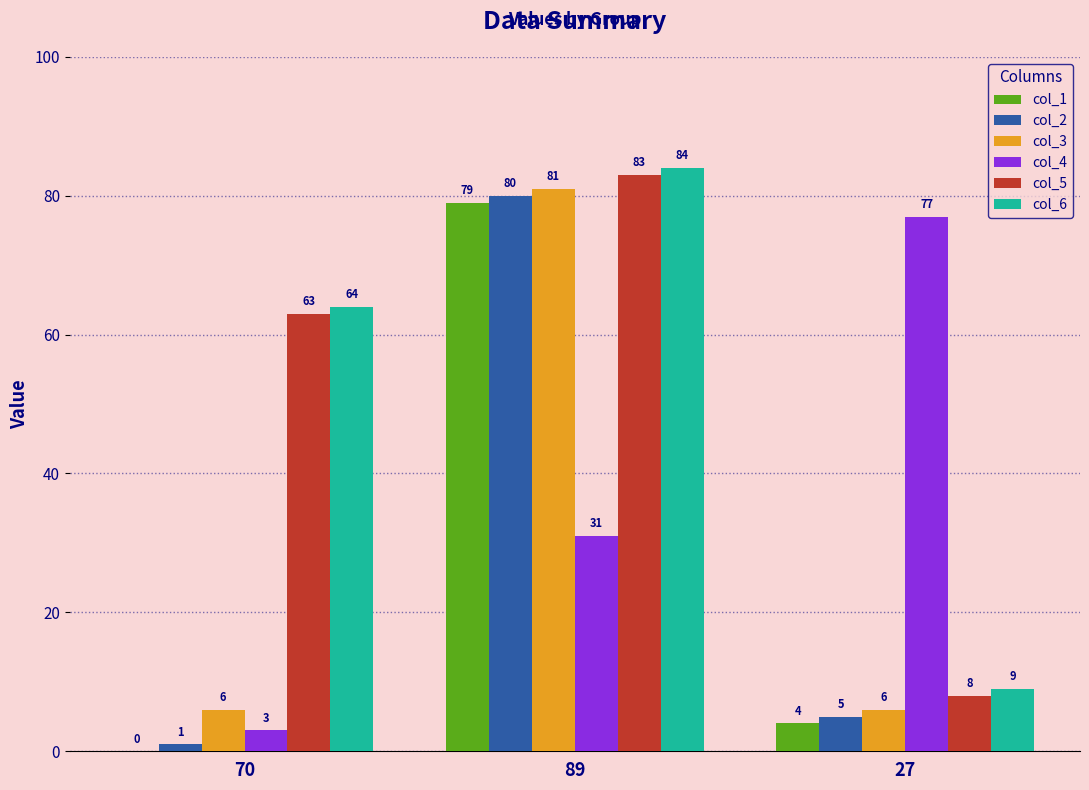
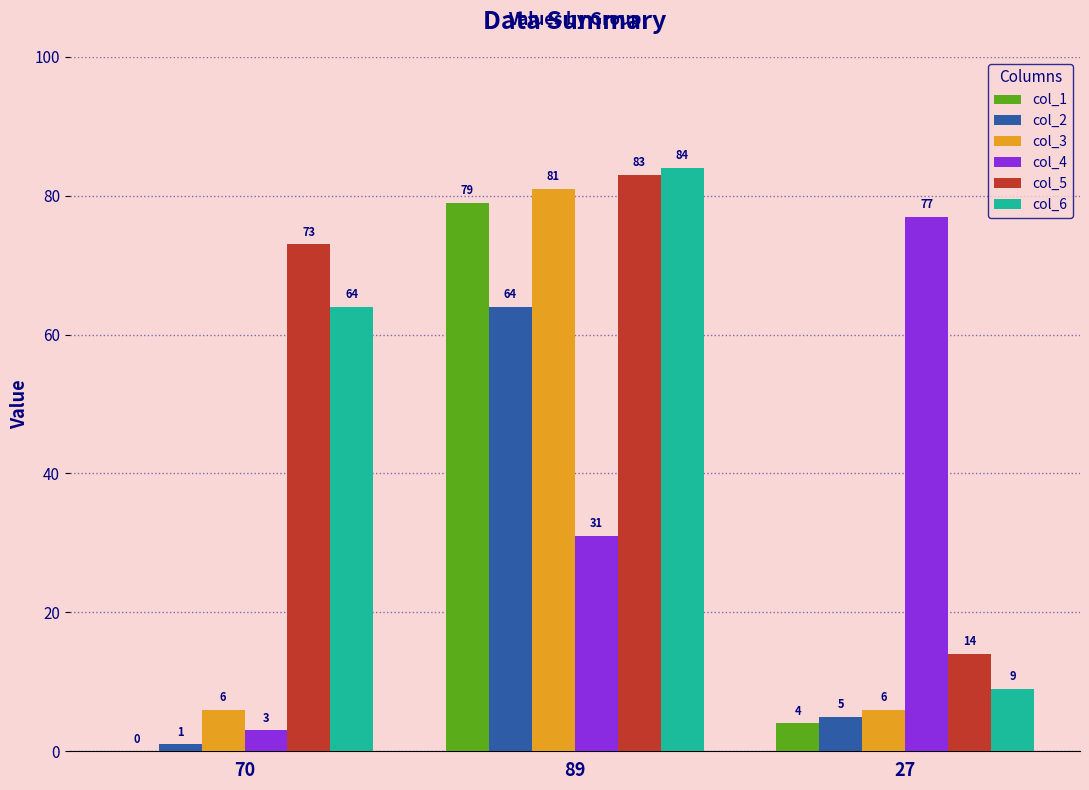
col_5, 70: 63 -> 73
col_2, 89: 80 -> 64
col_5, 27: 8 -> 14
